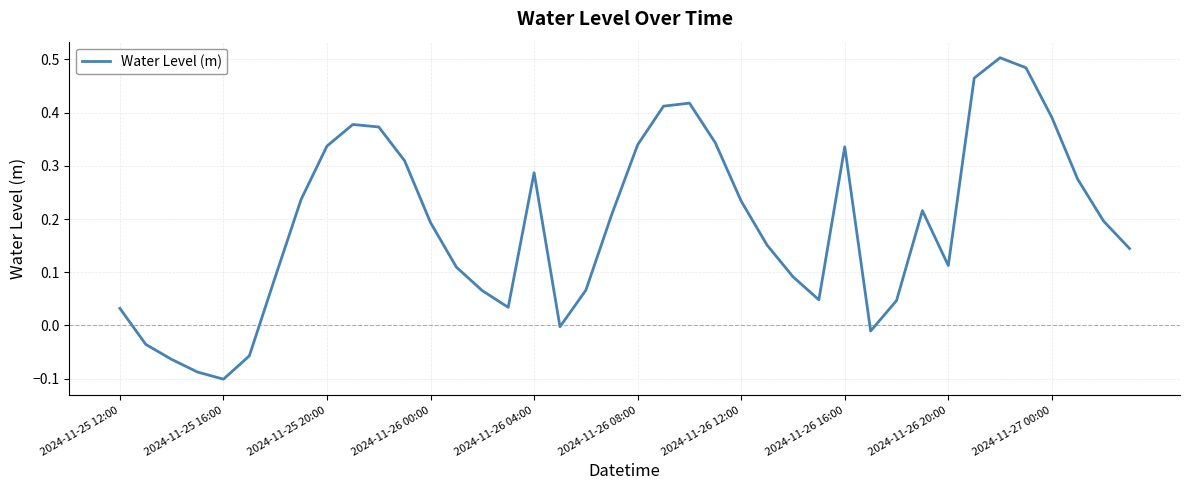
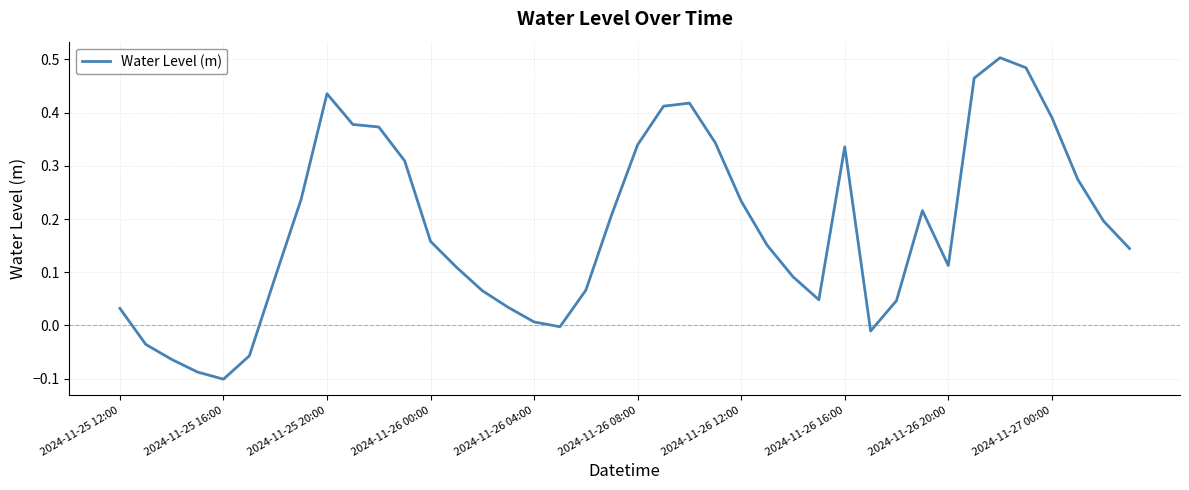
2024-11-25 20:00: 0.34 -> 0.44
2024-11-26 00:00: 0.19 -> 0.16
2024-11-26 04:00: 0.29 -> 0.01
